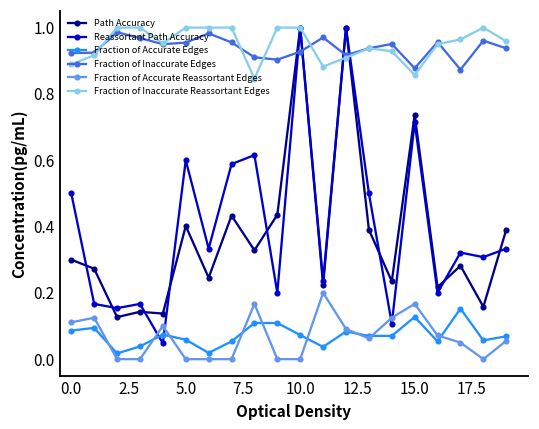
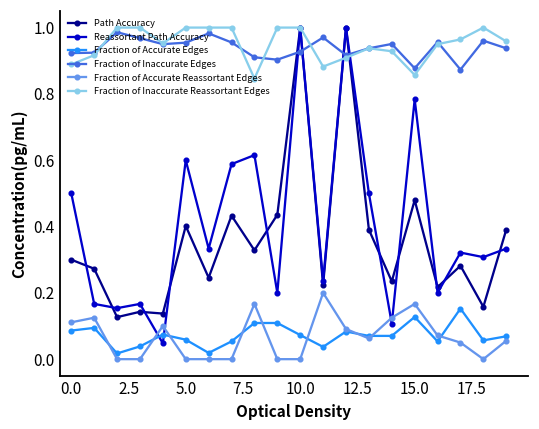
Path Accuracy, 15.0: 0.74 -> 0.48
Reassortant Path Accuracy, 15.0: 0.71 -> 0.78
